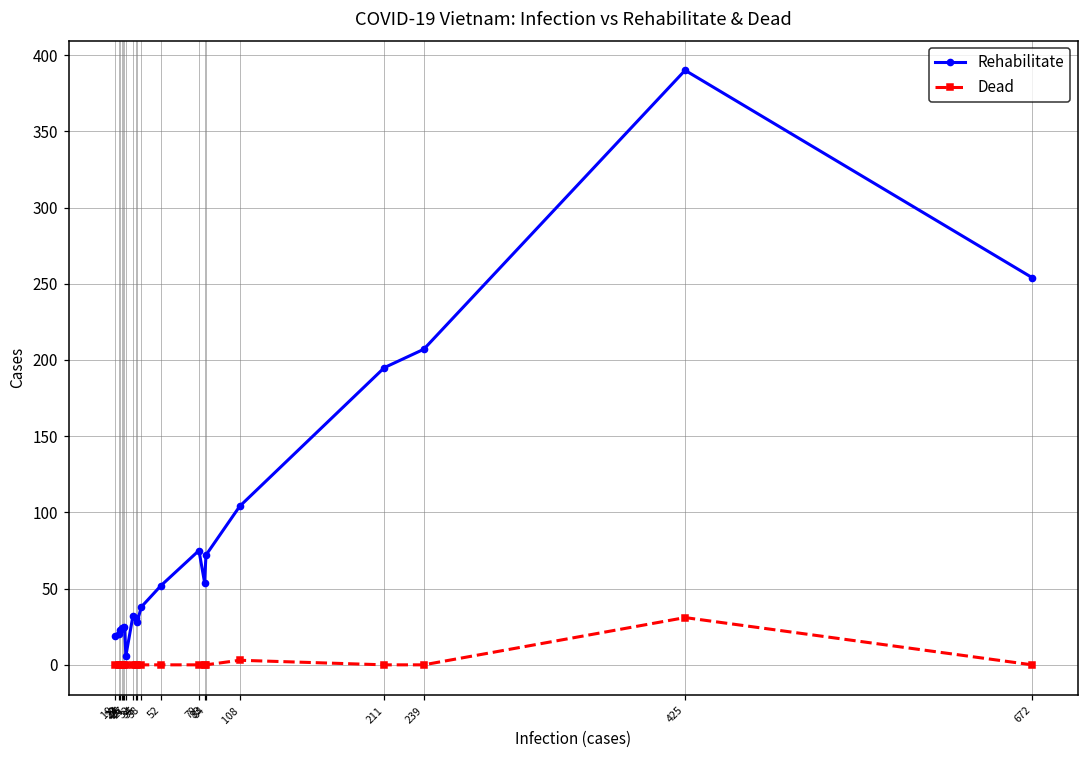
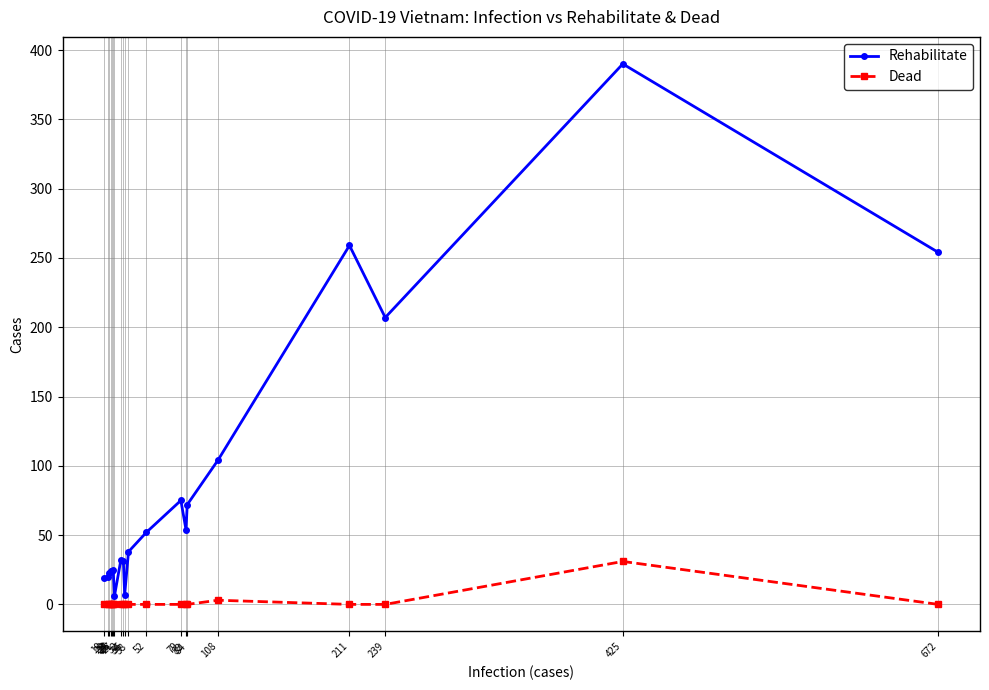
Rehabilitate, 35: 28 -> 7
Rehabilitate, 211: 195 -> 259
